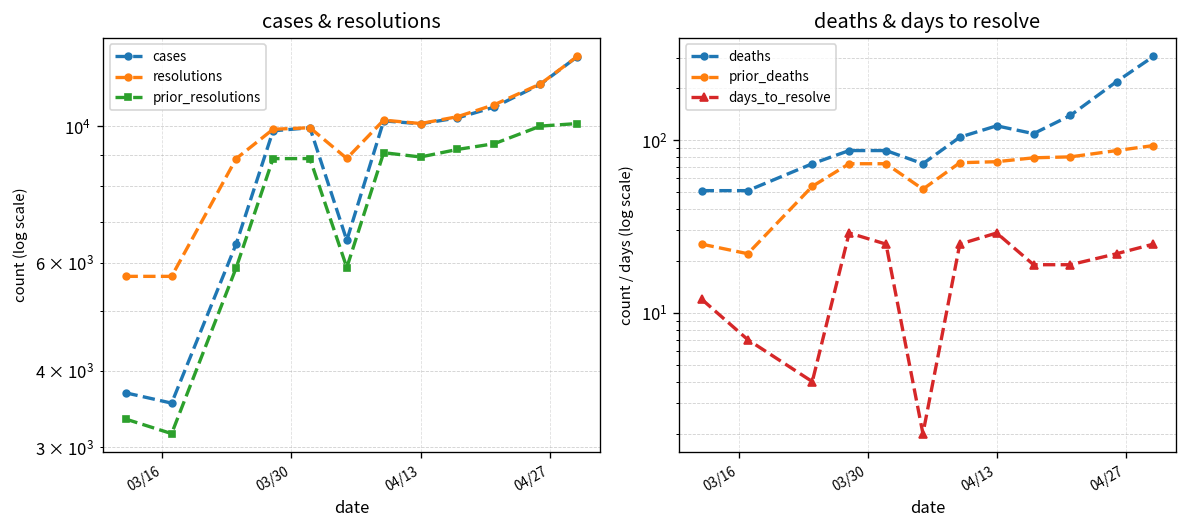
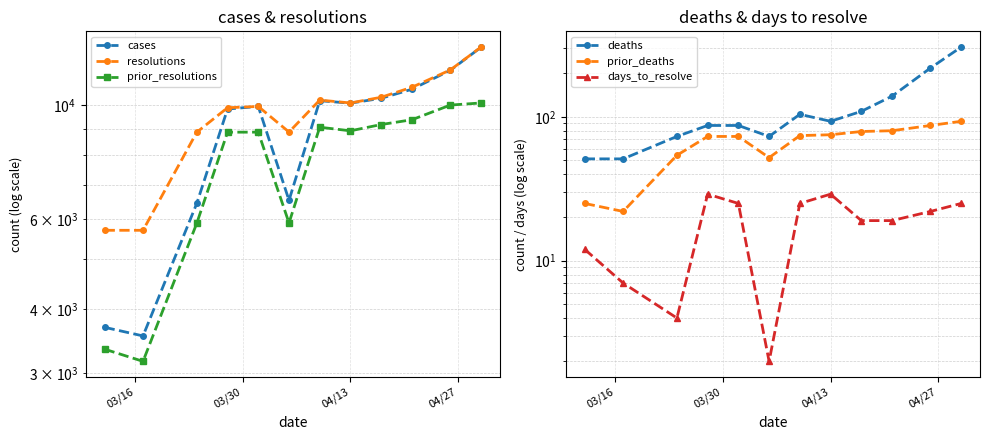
deaths & days to resolve, deaths, 04/13: 120 -> 90
